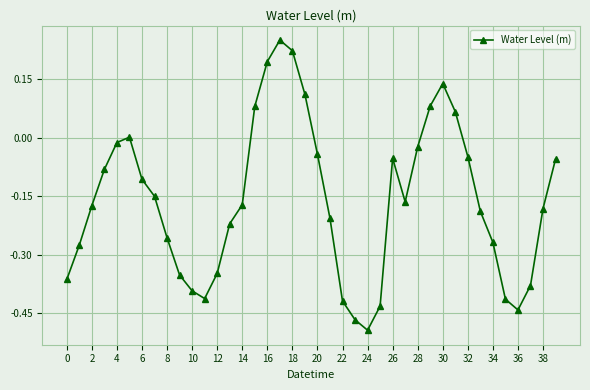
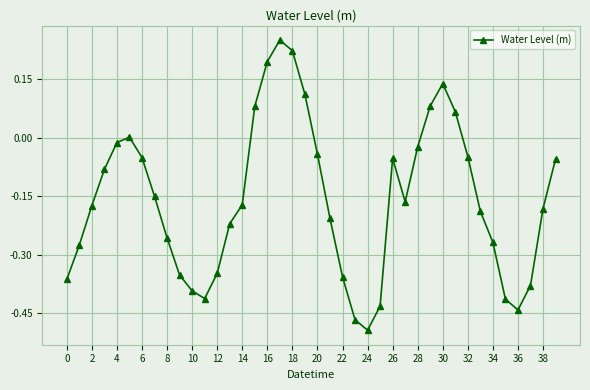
6: -0.11 -> -0.05
22: -0.42 -> -0.36
